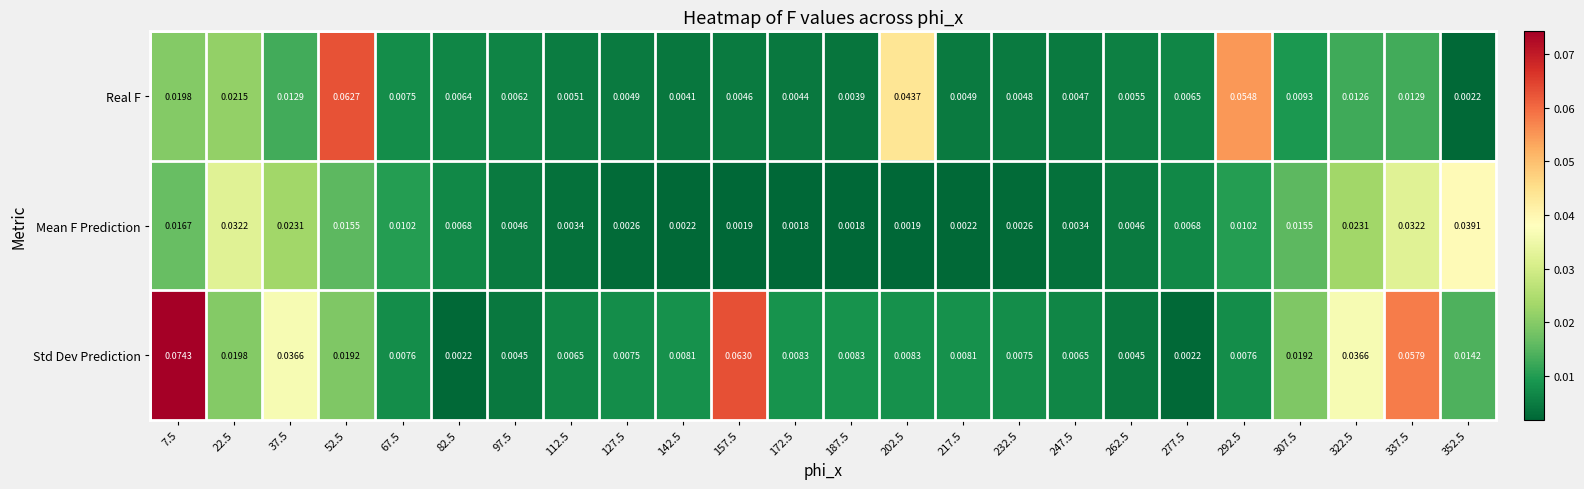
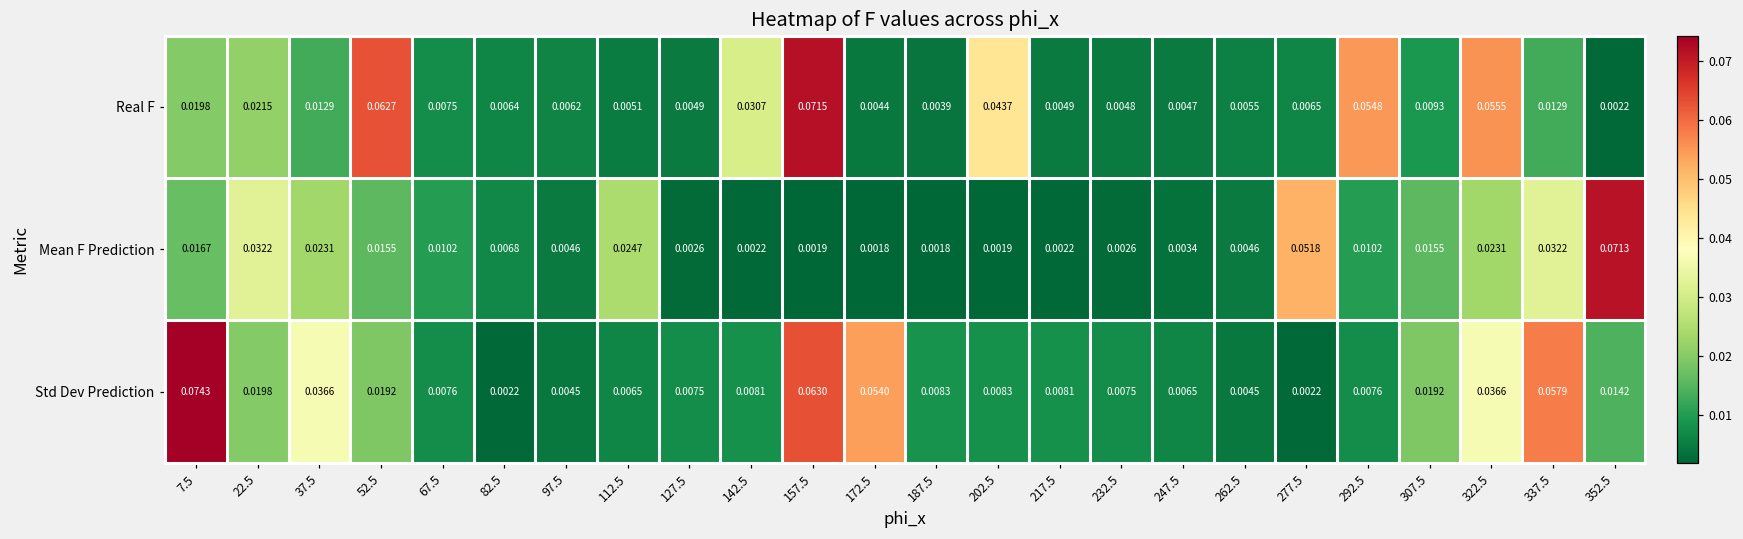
Real F, 142.5: 0.0041 -> 0.0307
Real F, 157.5: 0.0046 -> 0.0715
Real F, 322.5: 0.0126 -> 0.0555
Mean F Prediction, 112.5: 0.0034 -> 0.0247
Mean F Prediction, 277.5: 0.0068 -> 0.0518
Mean F Prediction, 352.5: 0.0391 -> 0.0713
Std Dev Prediction, 172.5: 0.0083 -> 0.0540
